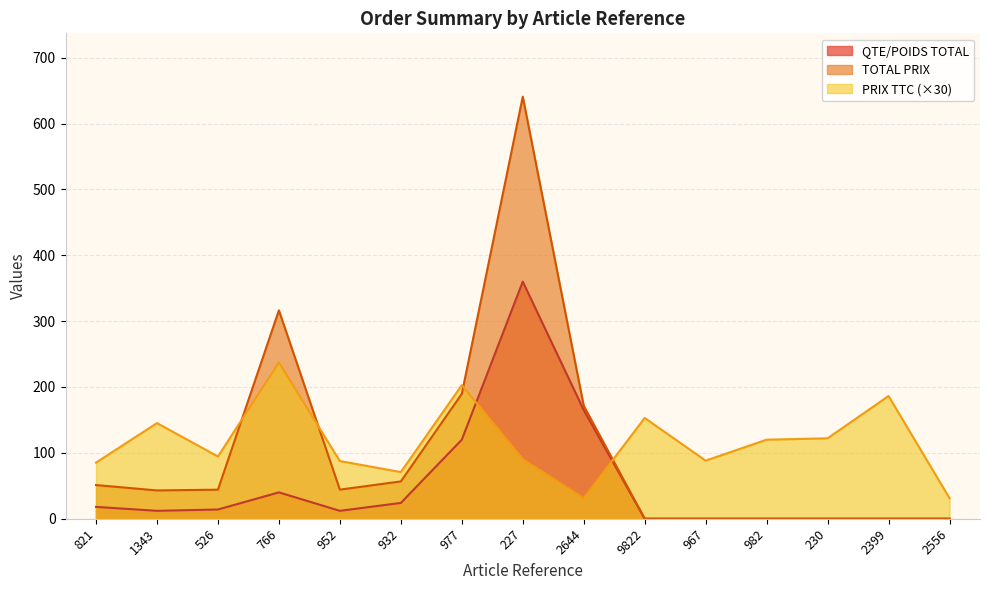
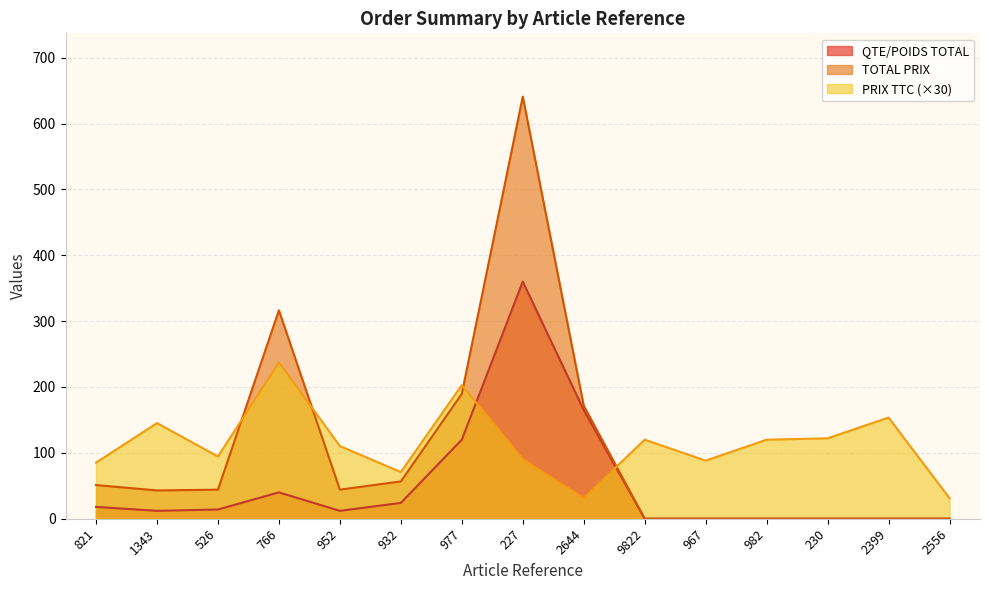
PRIX TTC (×30), 952: 90 -> 110
PRIX TTC (×30), 9822: 150 -> 120
PRIX TTC (×30), 2399: 190 -> 150
